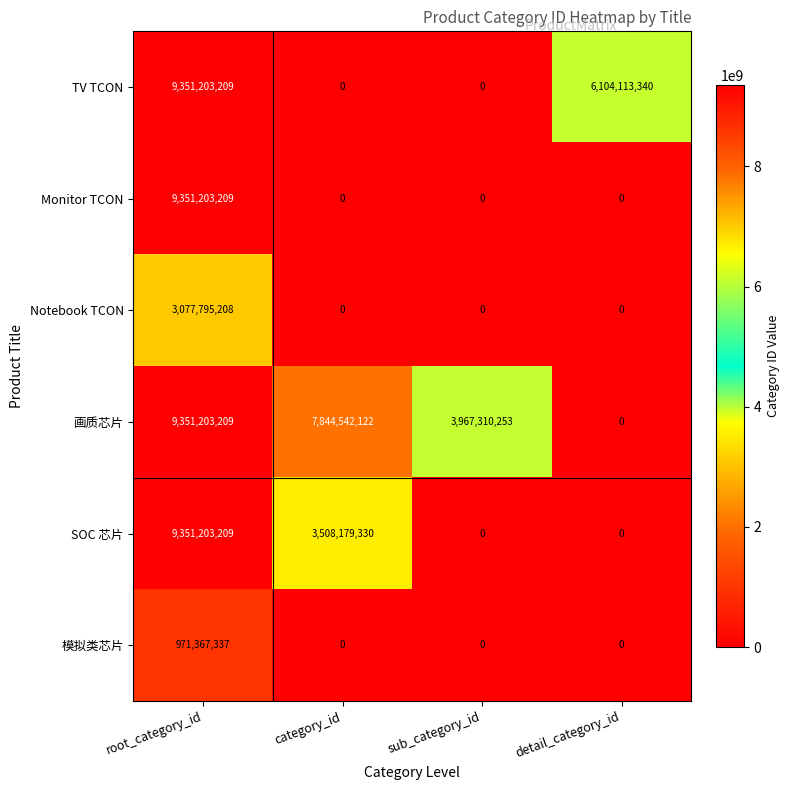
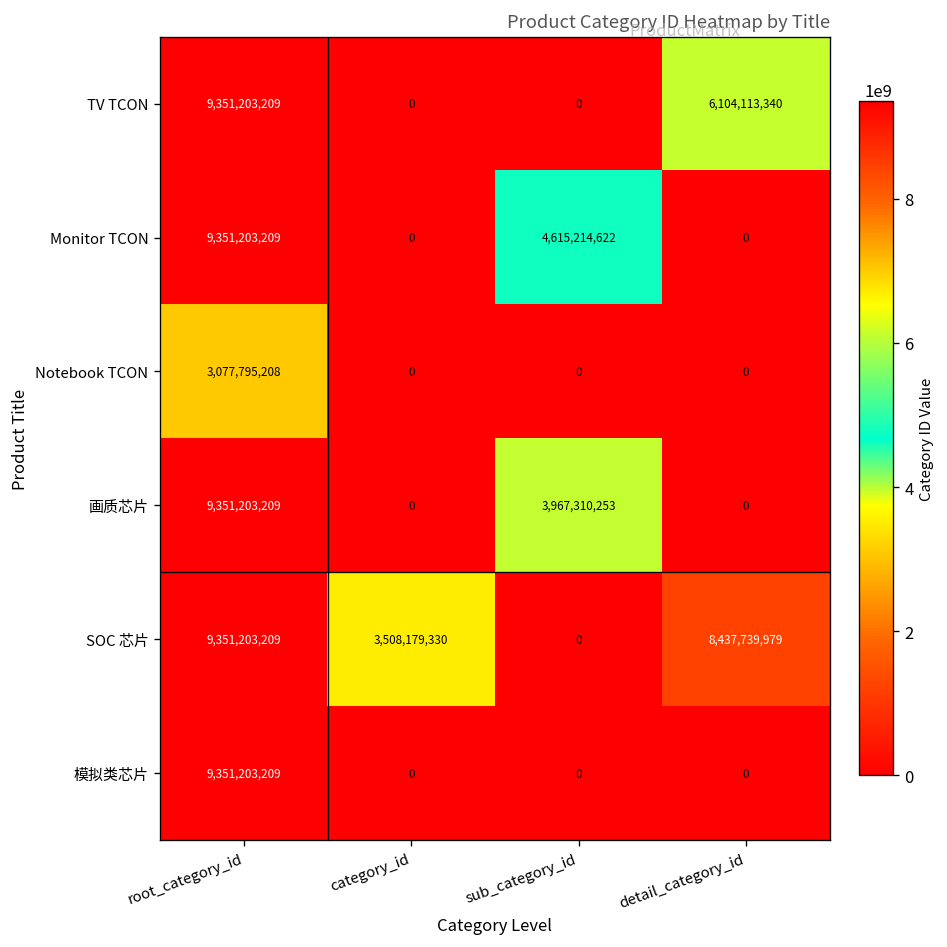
Monitor TCON, sub_category_id: 0 -> 4,615,214,622
画质芯片, category_id: 7,844,542,122 -> 0
SOC 芯片, detail_category_id: 0 -> 8,437,739,979
模拟类芯片, root_category_id: 971,367,337 -> 9,351,203,209
